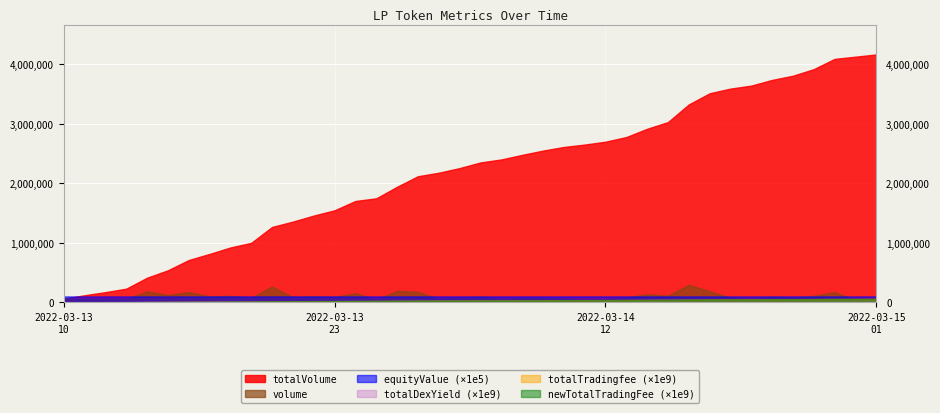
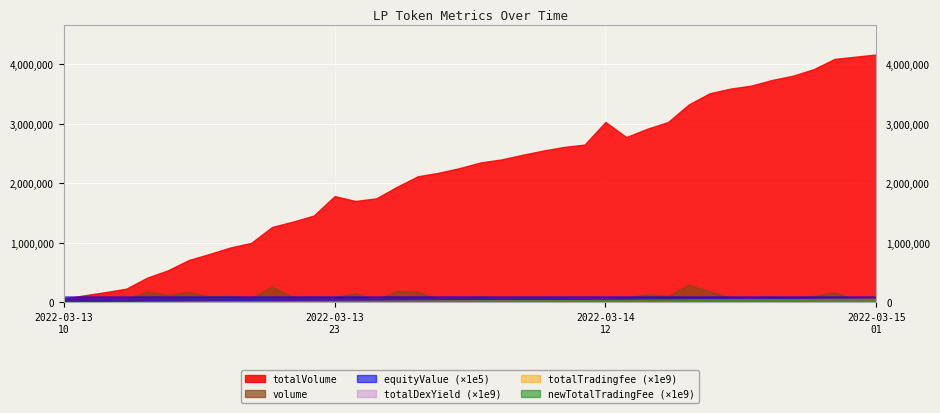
totalVolume, 2022-03-13 23: 1,500,000 -> 1,800,000
totalVolume, 2022-03-14 12: 2,700,000 -> 3,000,000
